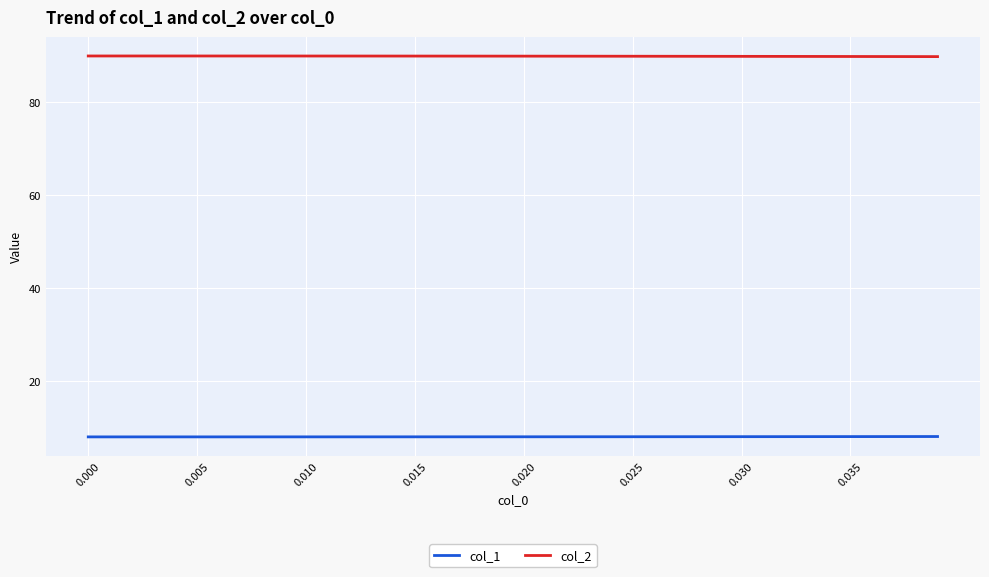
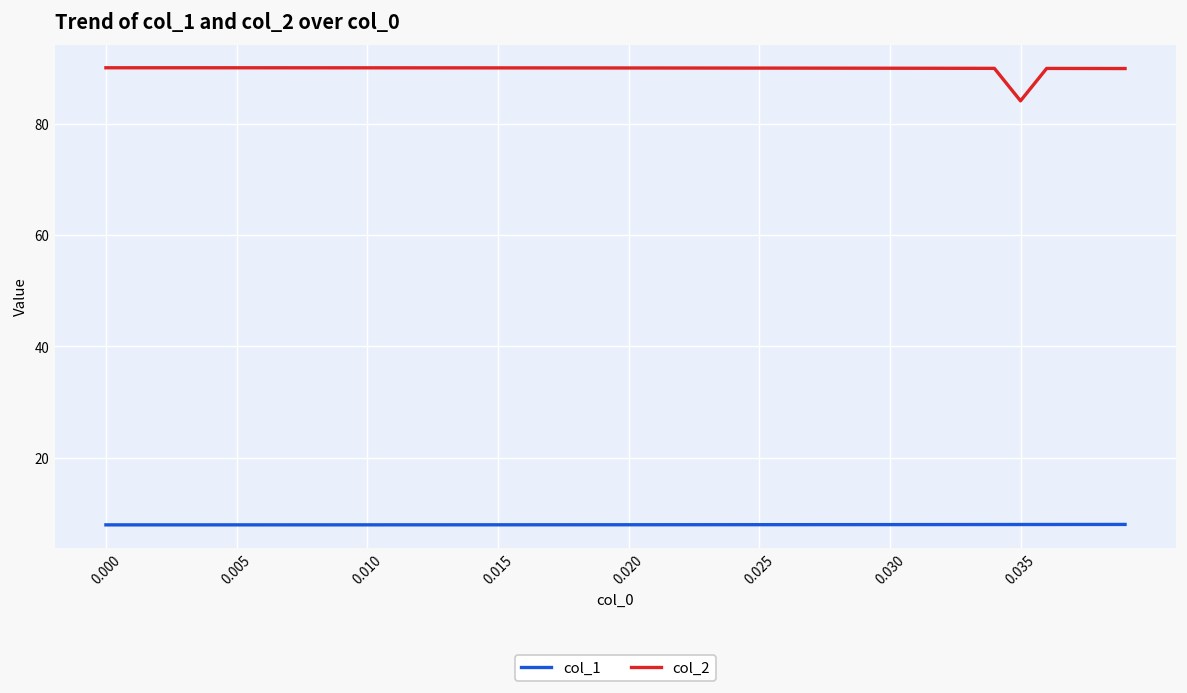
col_2, 0.035: 90 -> 84
